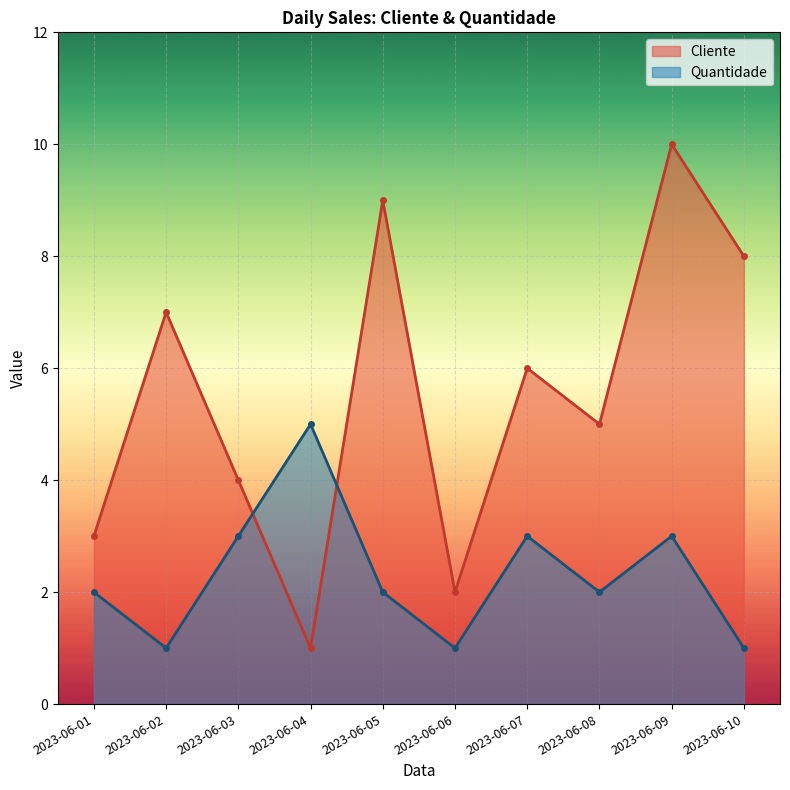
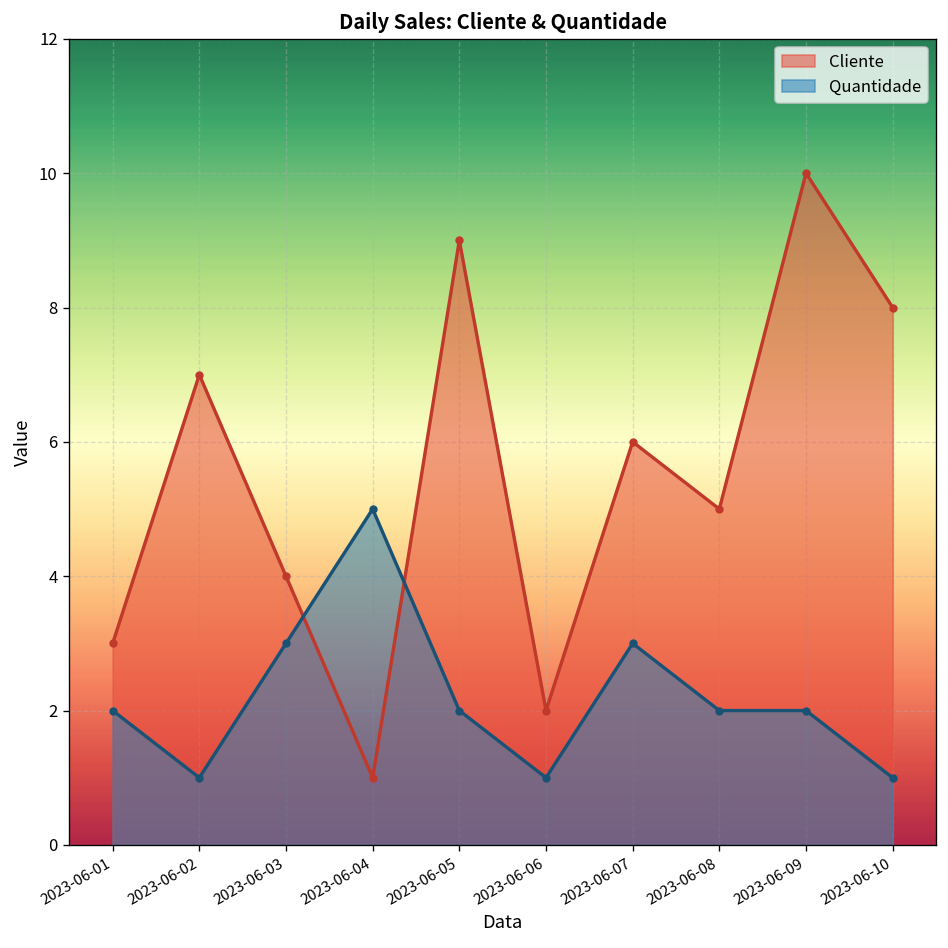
Quantidade, 2023-06-09: 3 -> 2
